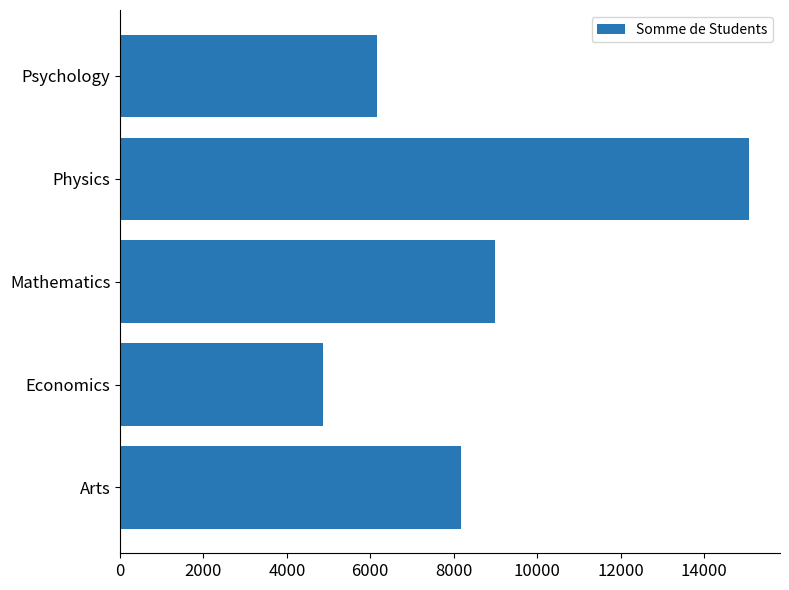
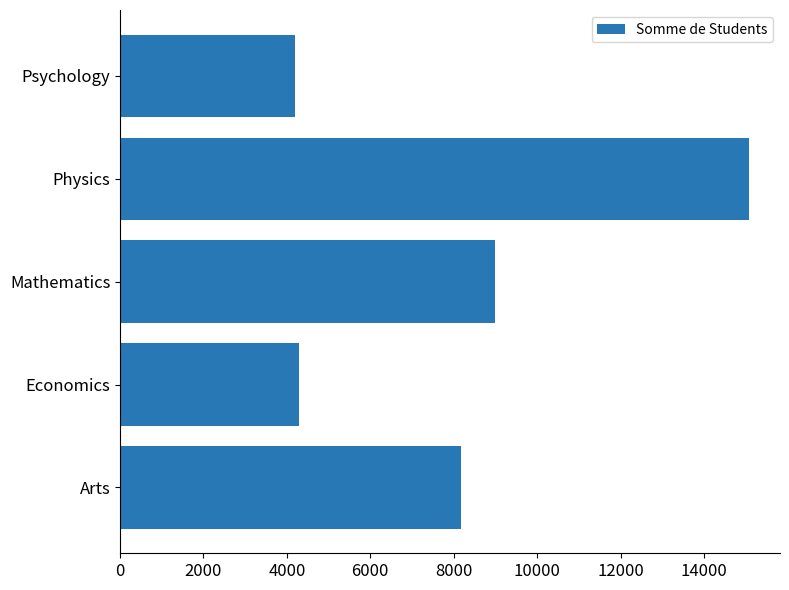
Psychology: 6200 -> 4200
Economics: 4900 -> 4300
